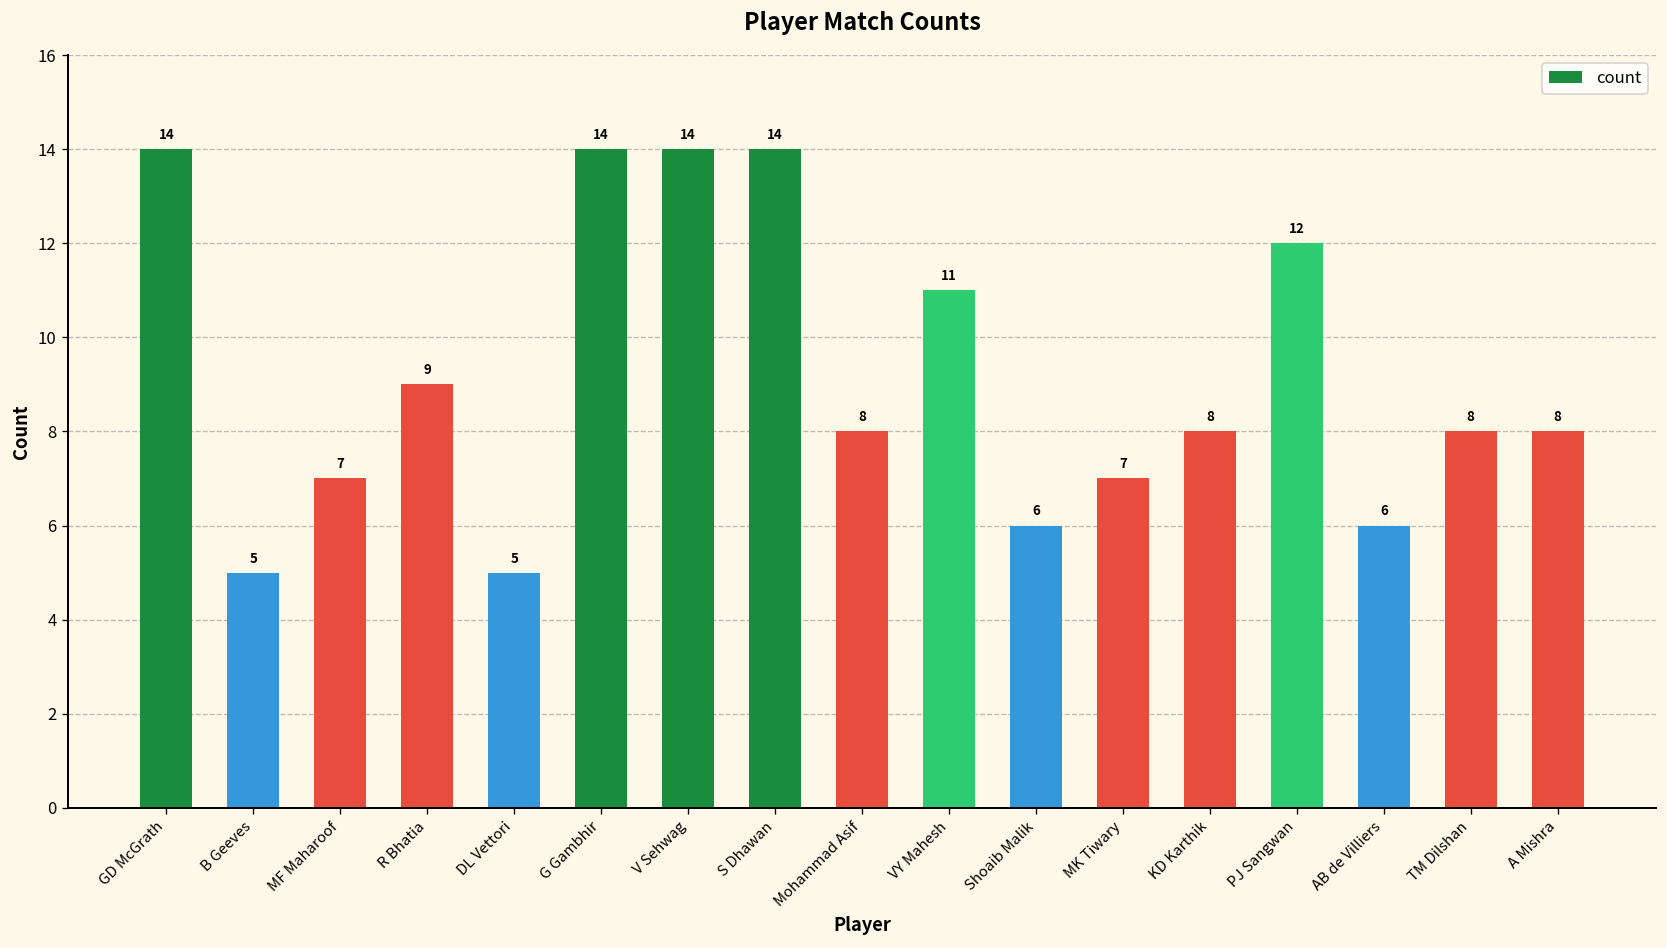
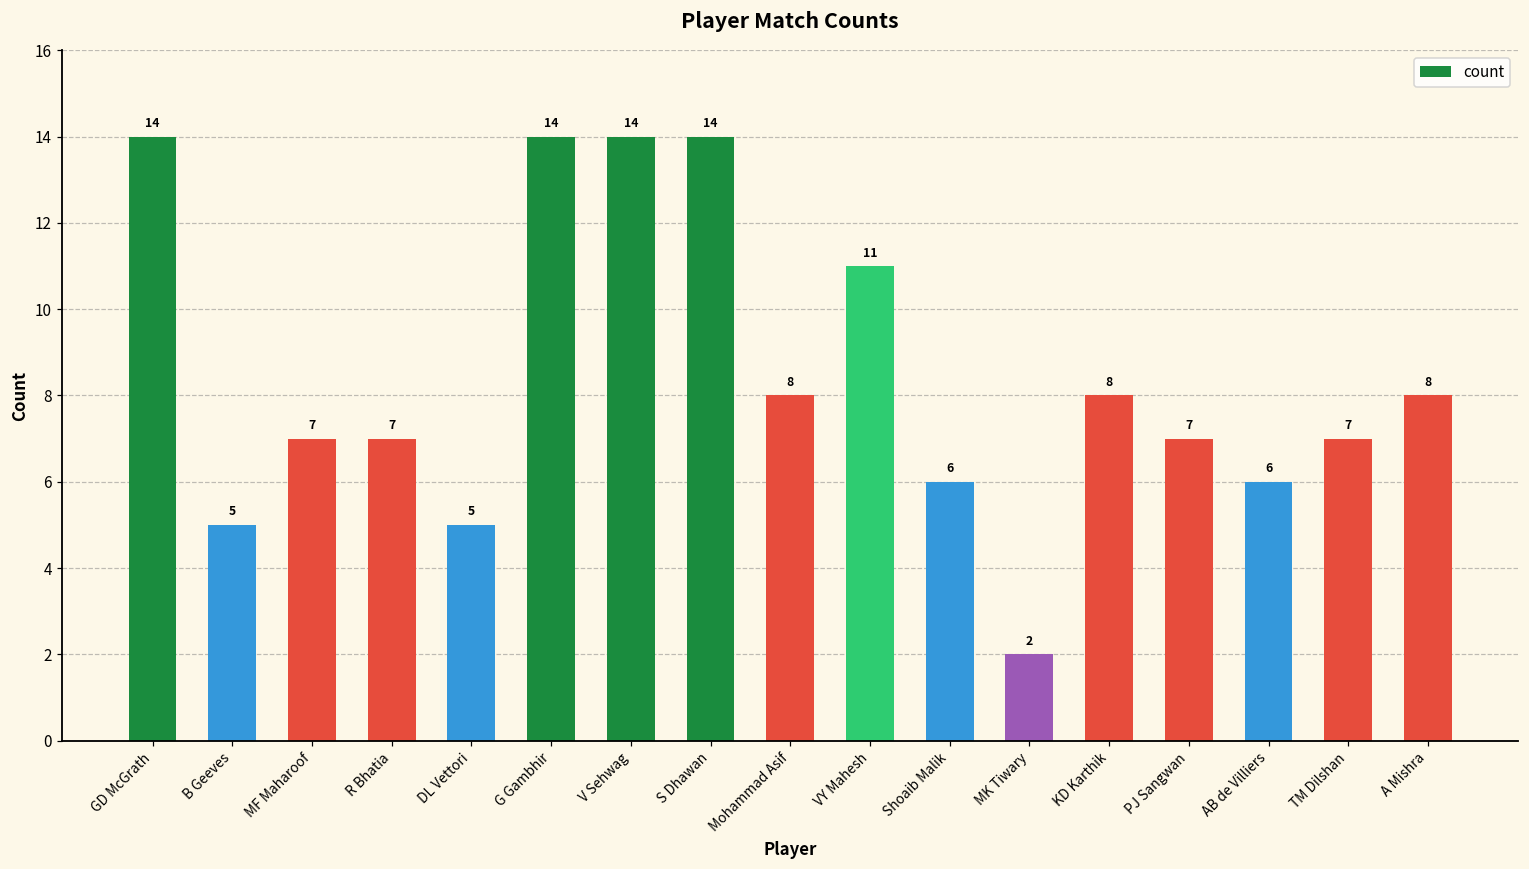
R Bhatia: 9 -> 7
MK Tiwary: 7 -> 2
PJ Sangwan: 12 -> 7
TM Dilshan: 8 -> 7
